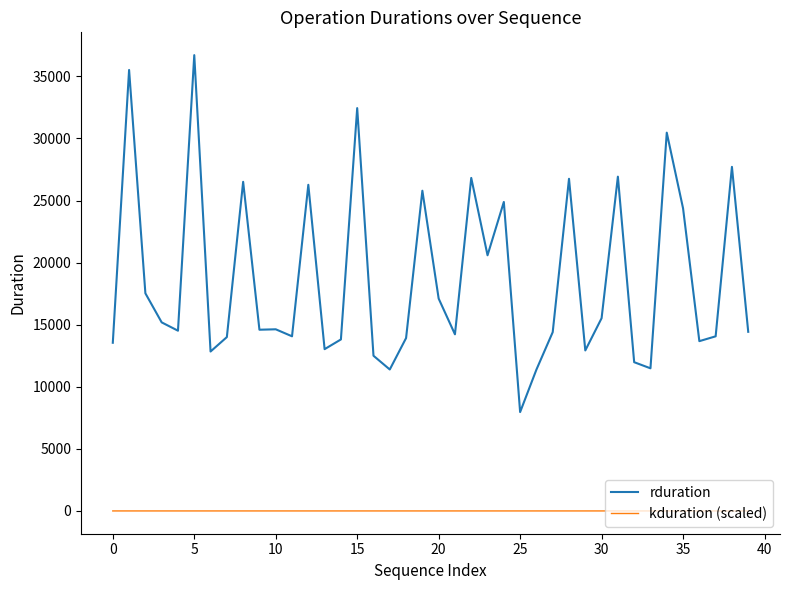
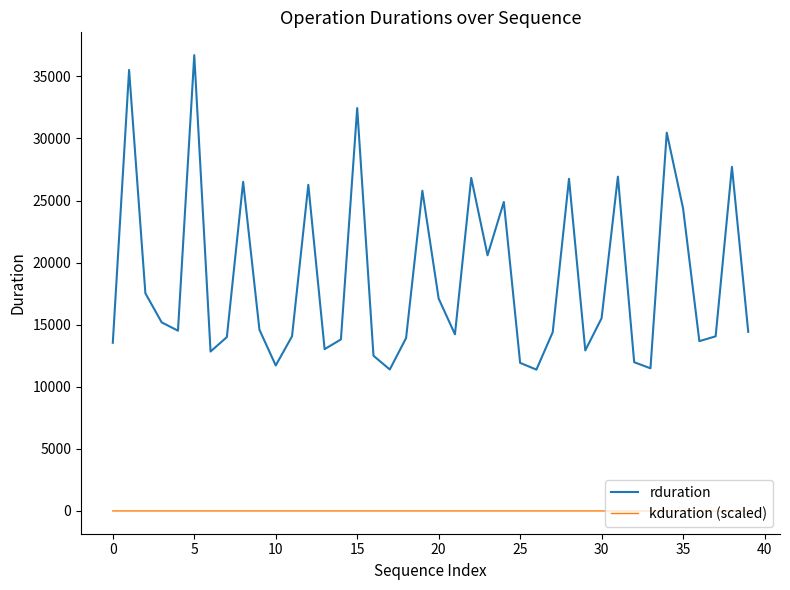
rduration, 10: 14600 -> 11700
rduration, 25: 8000 -> 11900
